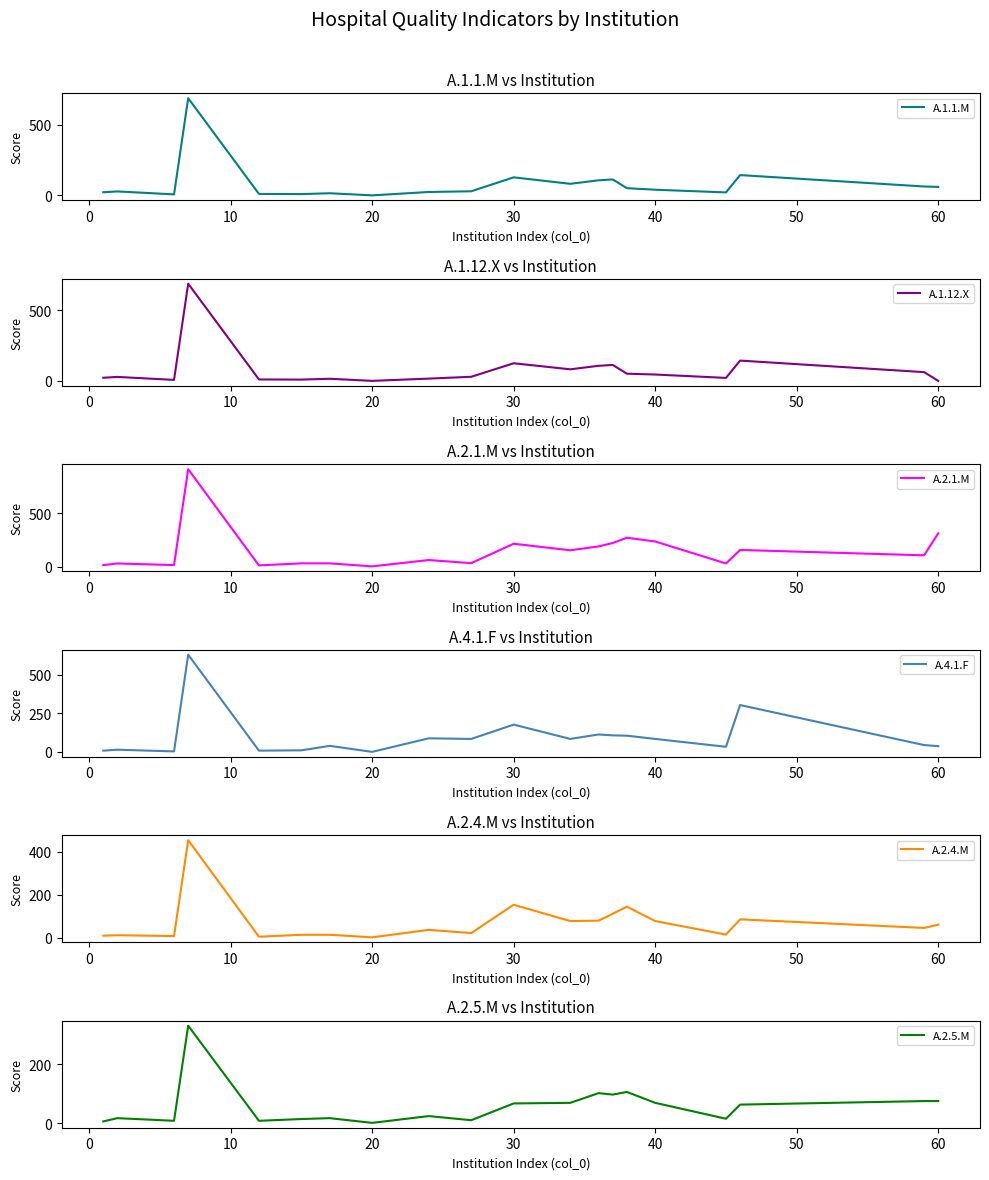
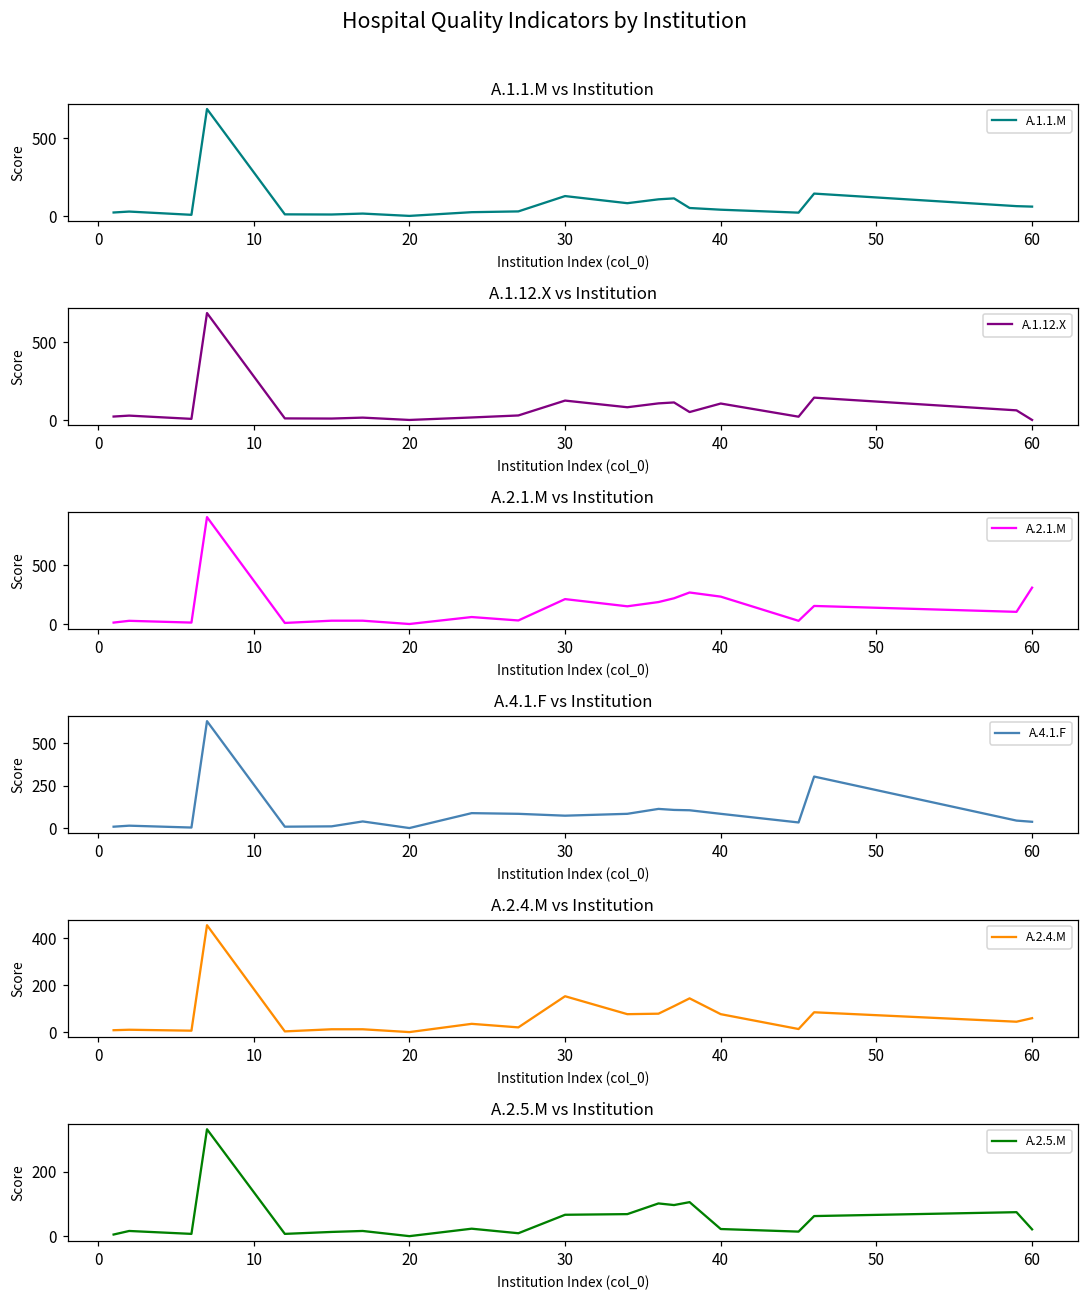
A.1.12.X vs Institution, 40: 50 -> 110
A.4.1.F vs Institution, 30: 180 -> 70
A.2.5.M vs Institution, 40: 70 -> 20
A.2.5.M vs Institution, 60: 80 -> 20
